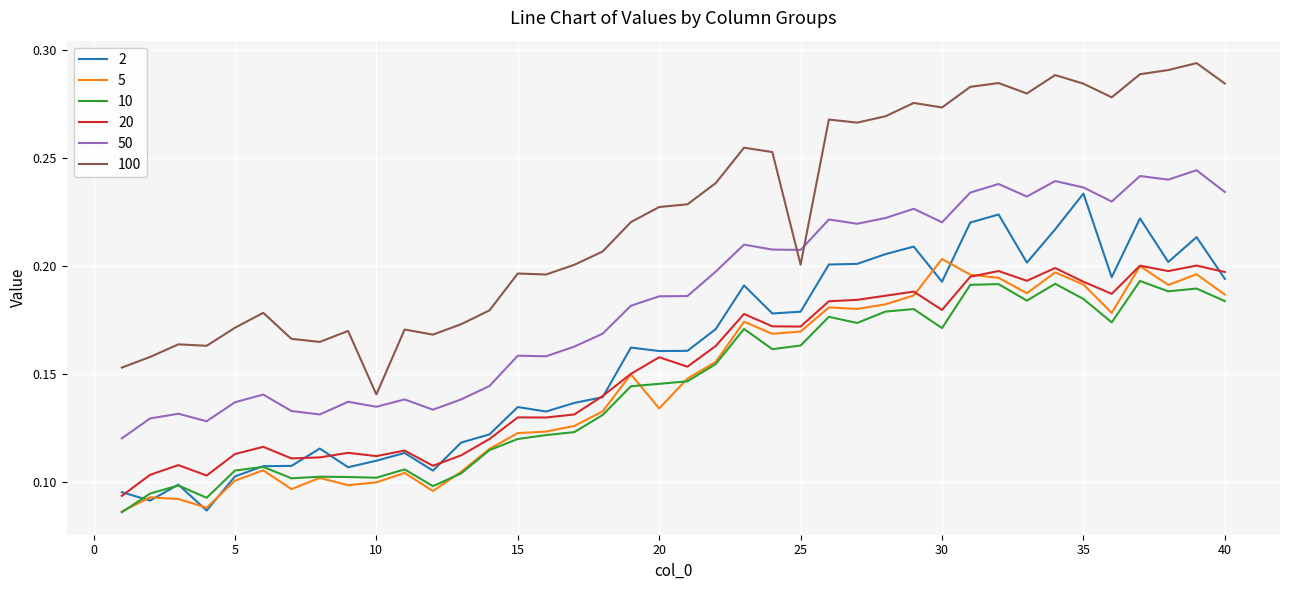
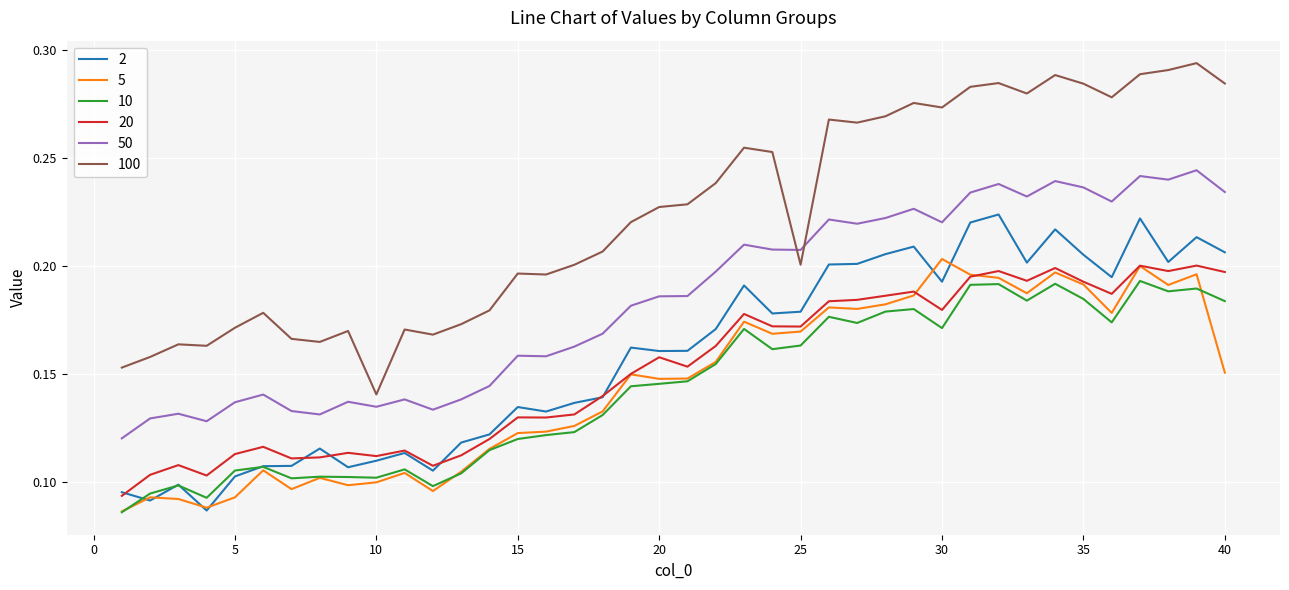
5, 5: 0.101 -> 0.093
5, 20: 0.134 -> 0.148
2, 35: 0.234 -> 0.205
2, 40: 0.194 -> 0.206
5, 40: 0.187 -> 0.151
